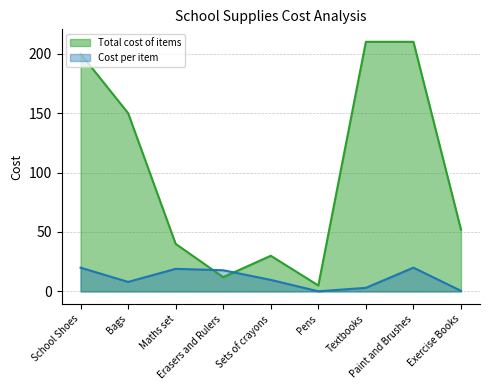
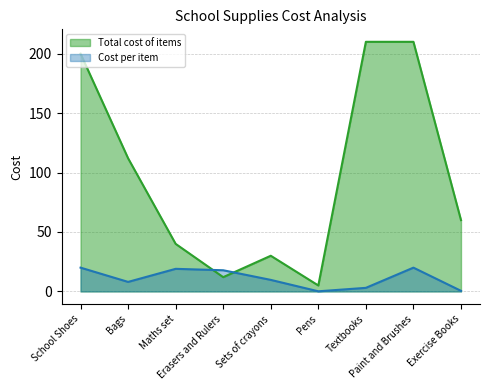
Total cost of items, Bags: 150 -> 112
Total cost of items, Exercise Books: 52 -> 60
